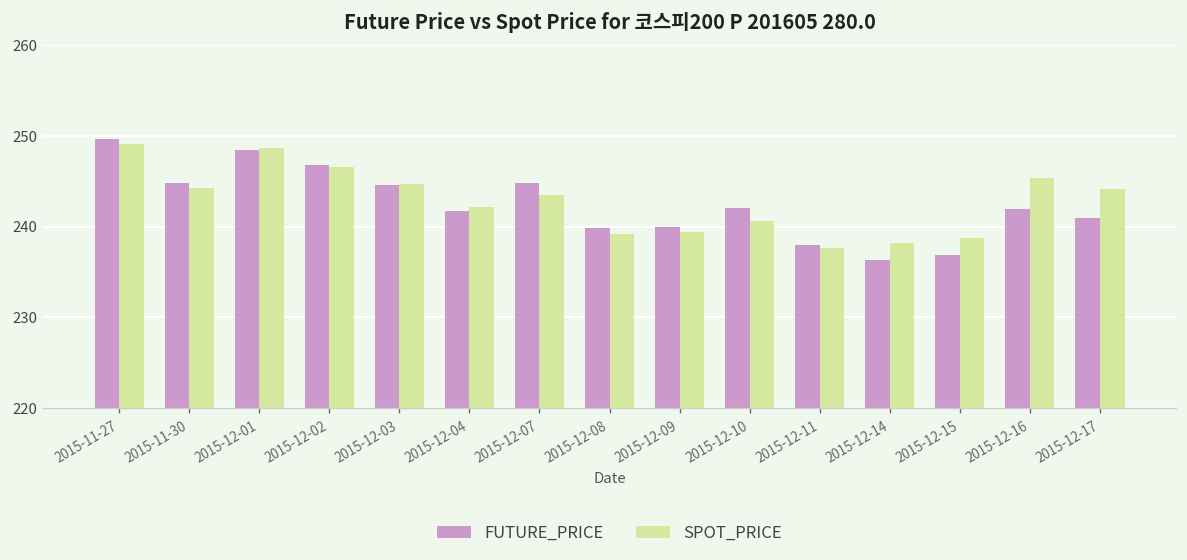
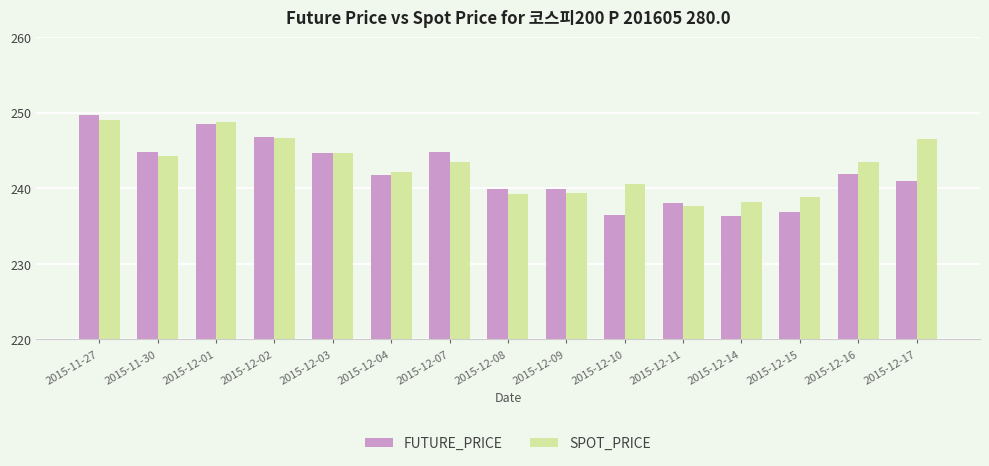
FUTURE_PRICE, 2015-12-10: 242 -> 236
SPOT_PRICE, 2015-12-16: 245 -> 243
SPOT_PRICE, 2015-12-17: 244 -> 246
